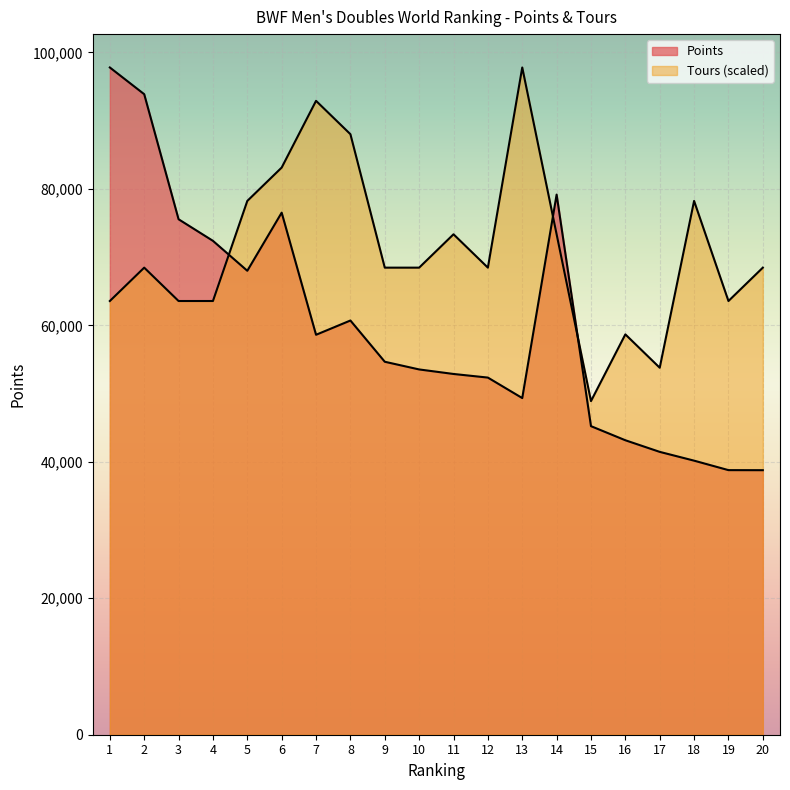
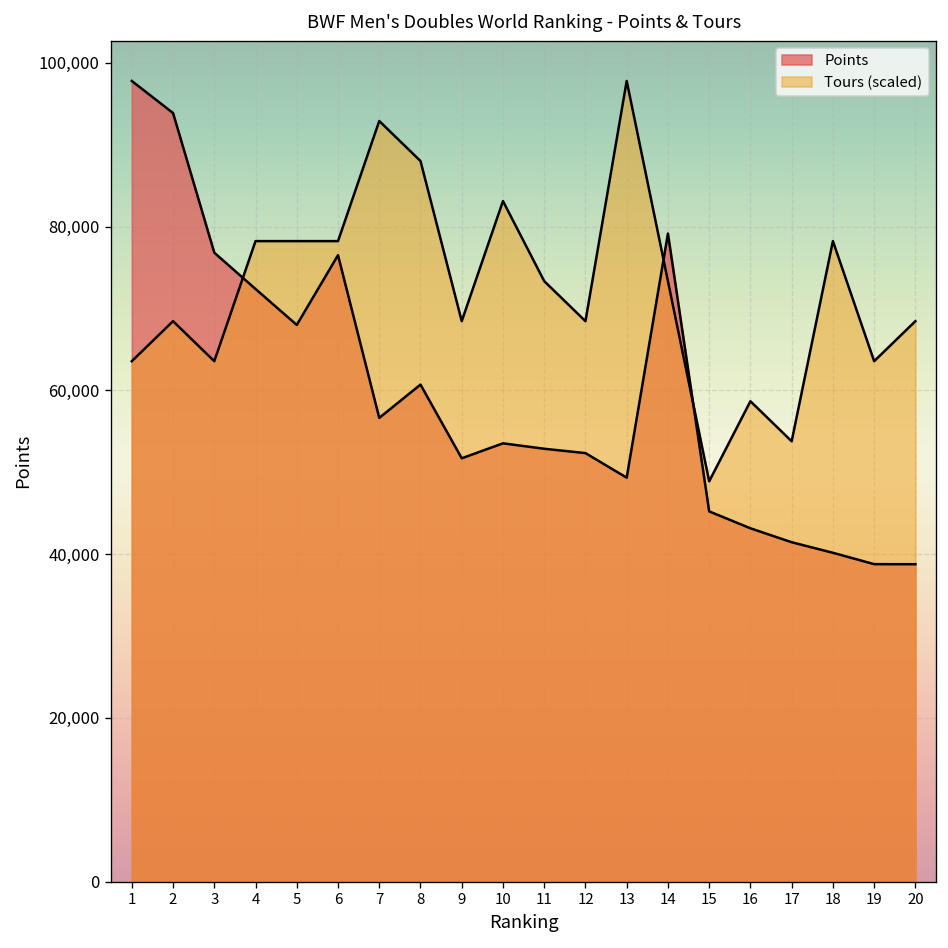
Points, 3: 76,000 -> 77,000
Tours (scaled), 4: 64,000 -> 78,000
Tours (scaled), 6: 83,000 -> 78,000
Points, 7: 59,000 -> 57,000
Points, 9: 55,000 -> 52,000
Tours (scaled), 10: 68,000 -> 83,000
